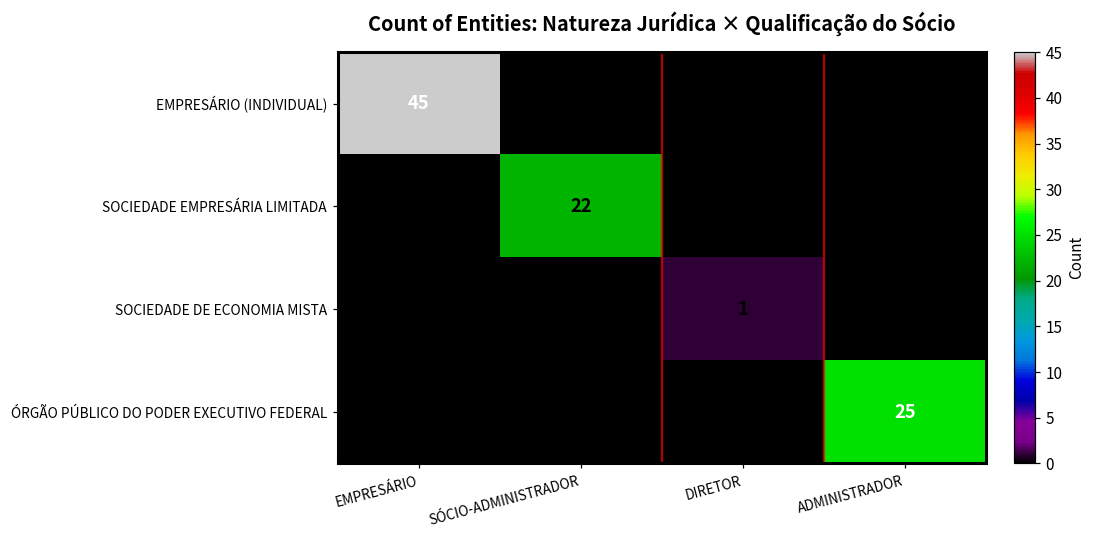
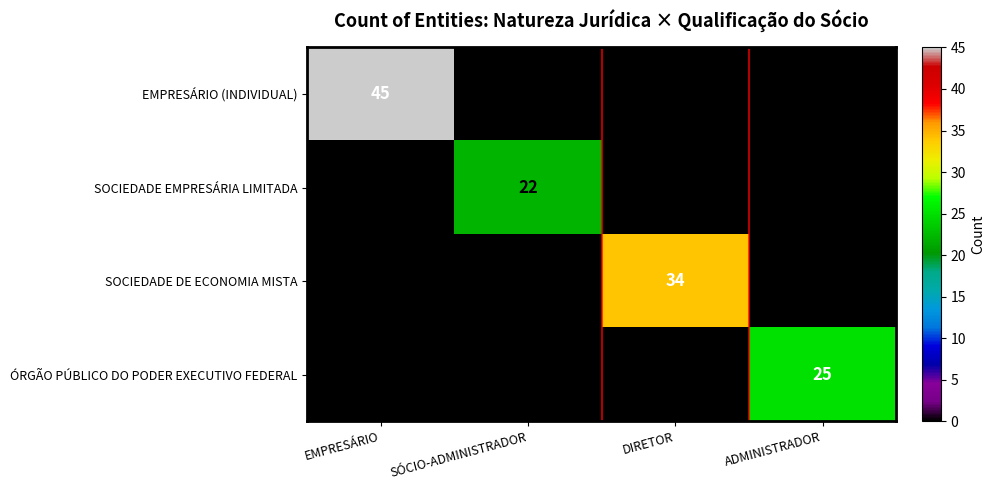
SOCIEDADE DE ECONOMIA MISTA, DIRETOR: 1 -> 34
